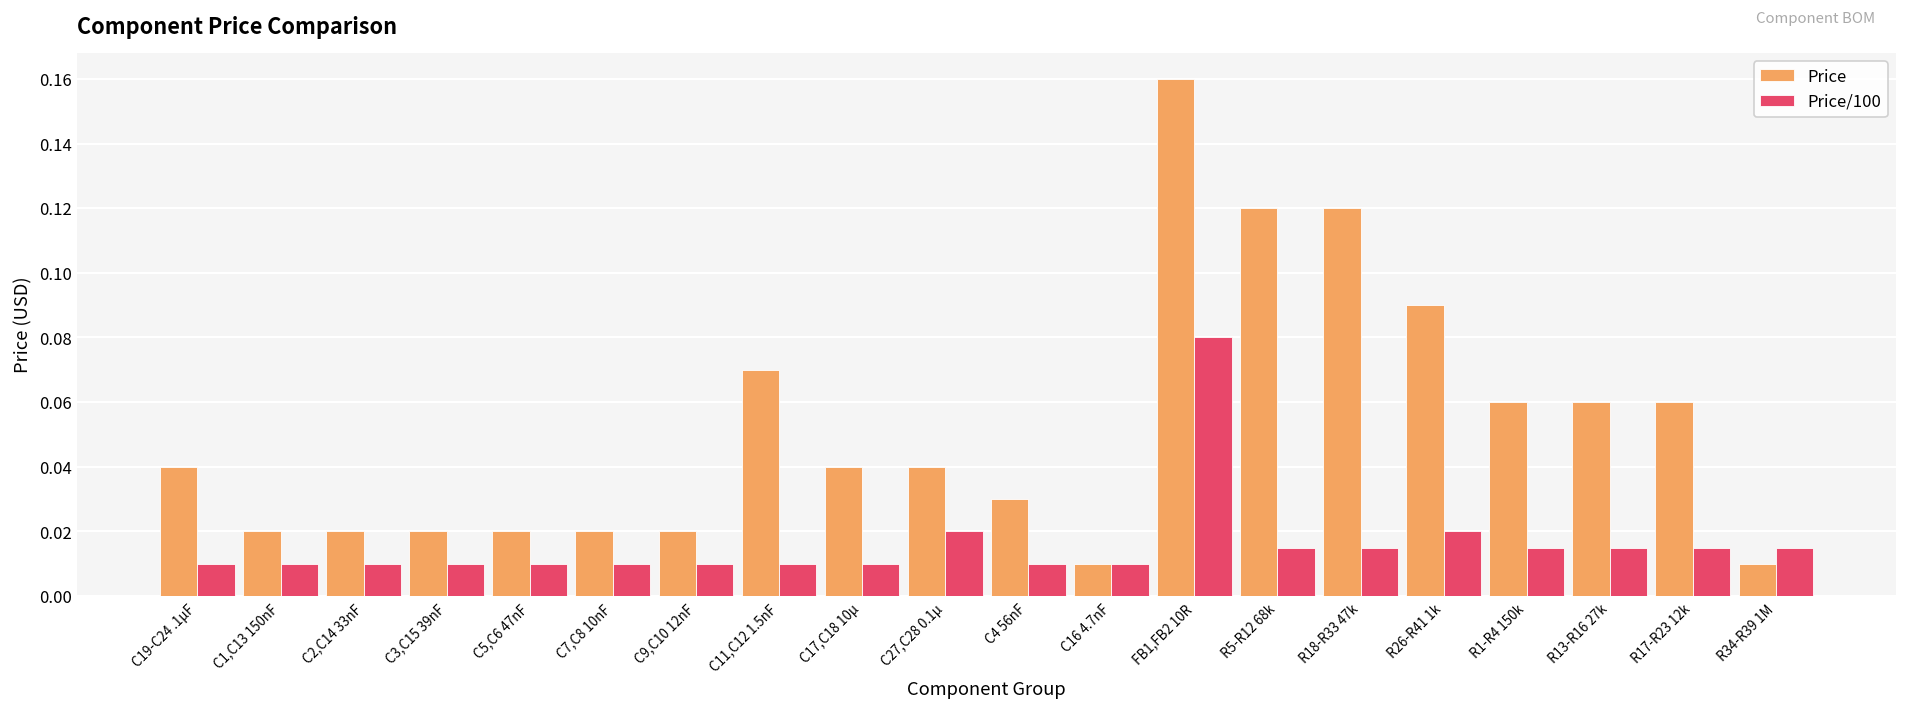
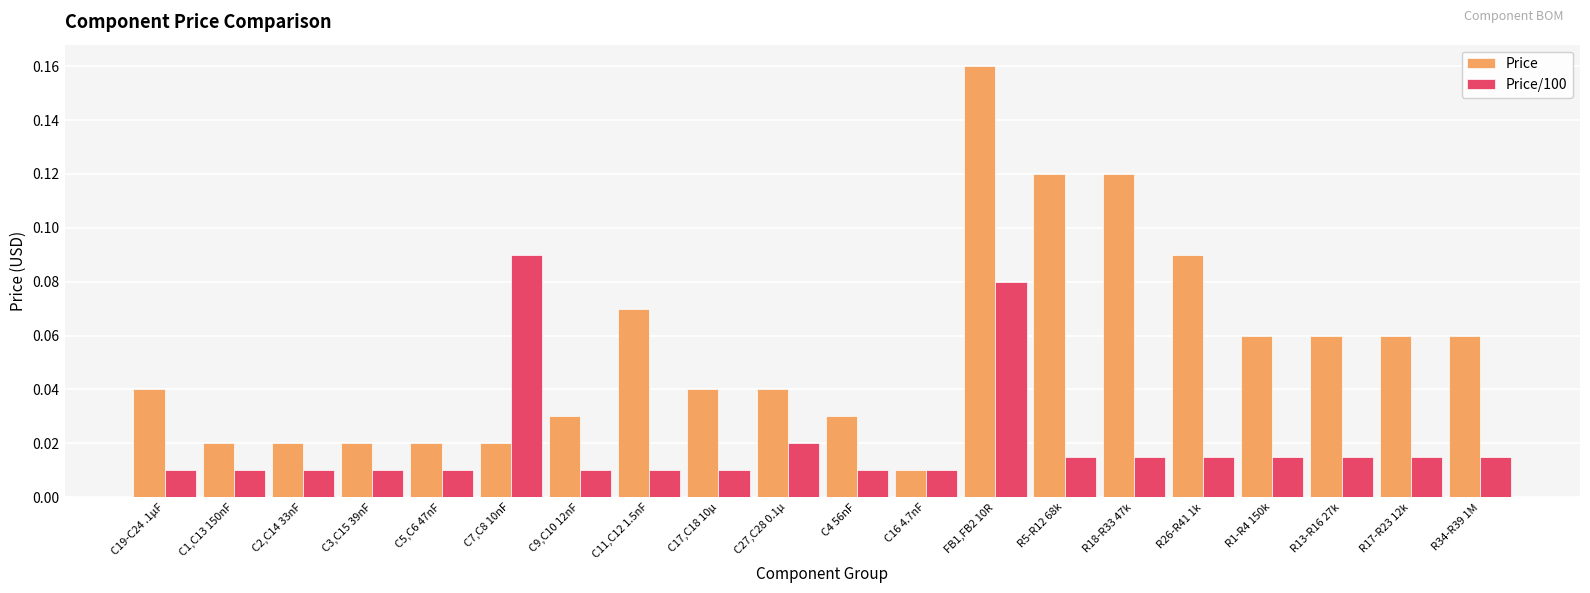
Price/100, C7,C8 10nF: 0.01 -> 0.09
Price, C9,C10 12nF: 0.02 -> 0.03
Price/100, R26-R41 1k: 0.020 -> 0.015
Price, R34-R39 1M: 0.01 -> 0.06
